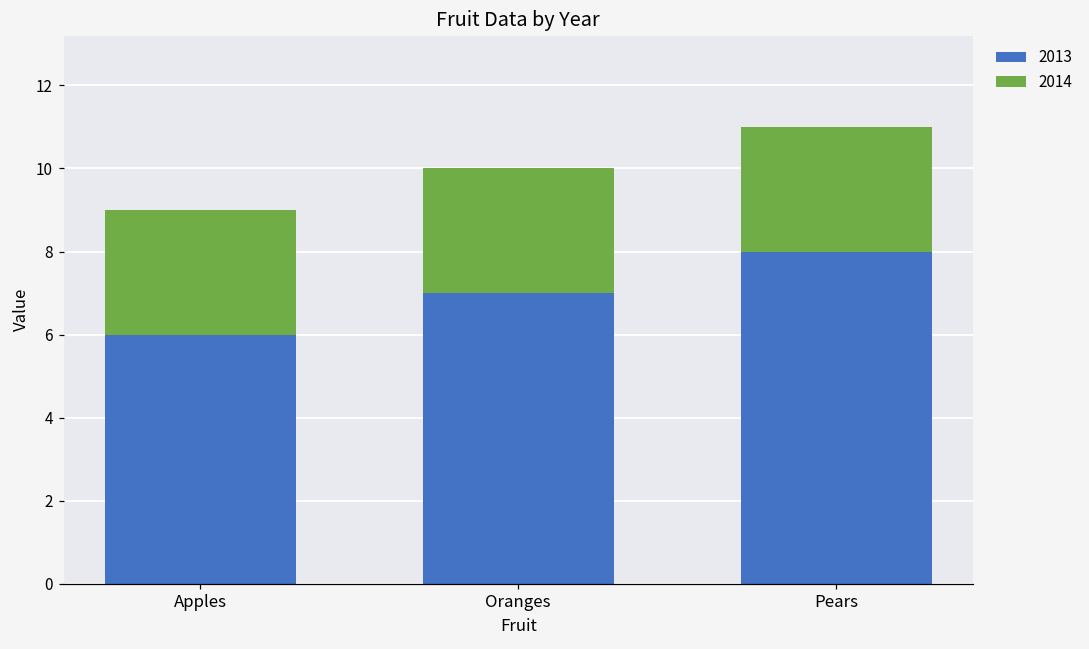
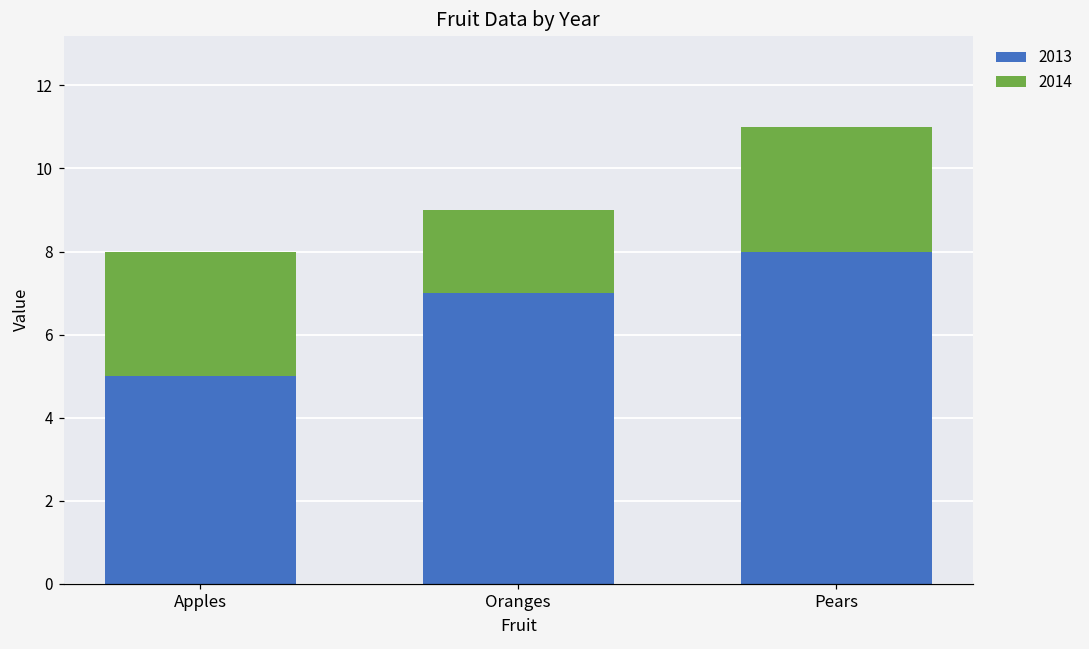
2013, Apples: 6 -> 5
2014, Oranges: 3 -> 2
